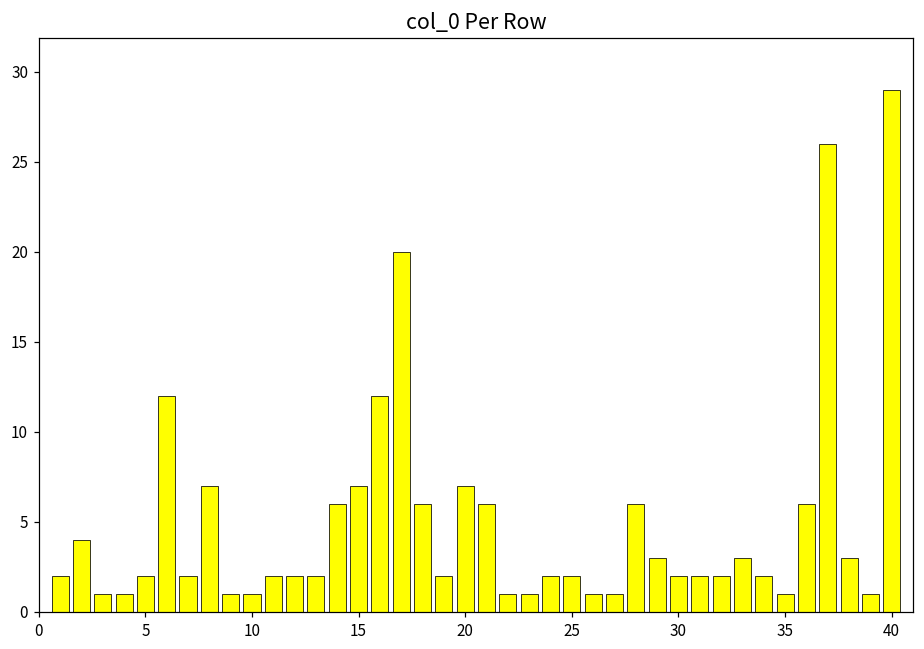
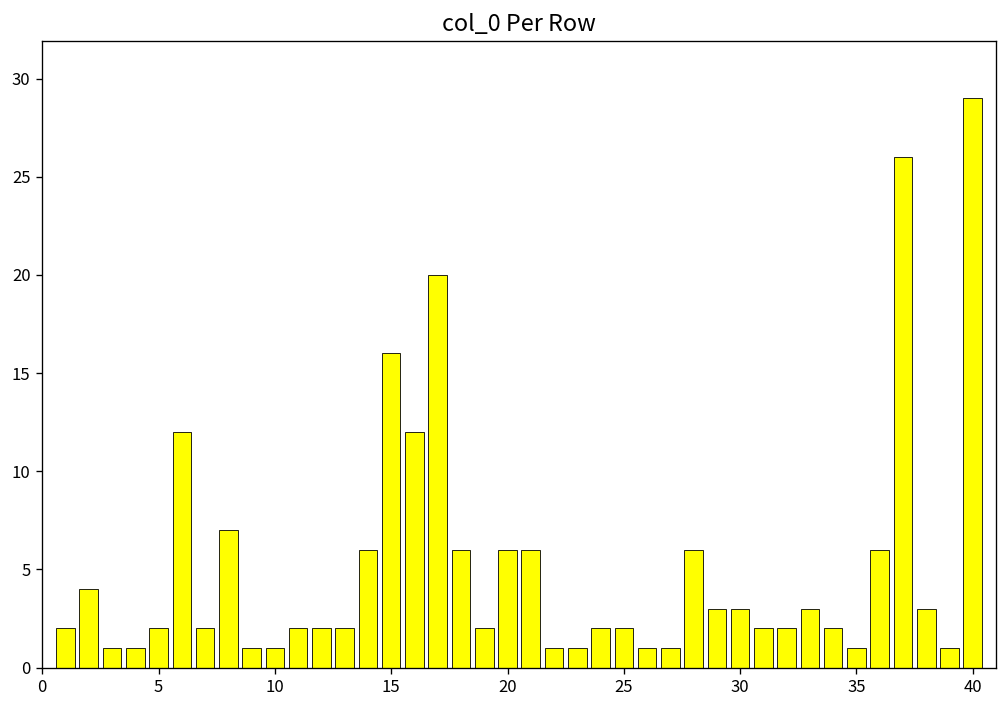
15: 7 -> 16
20: 7 -> 6
30: 2 -> 3
